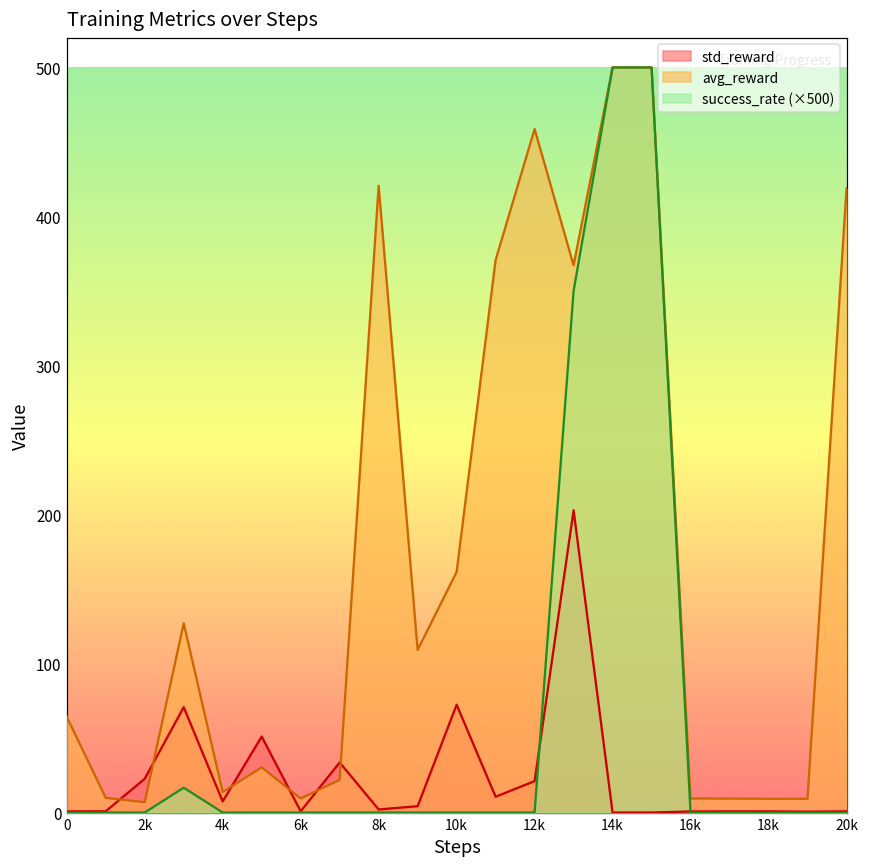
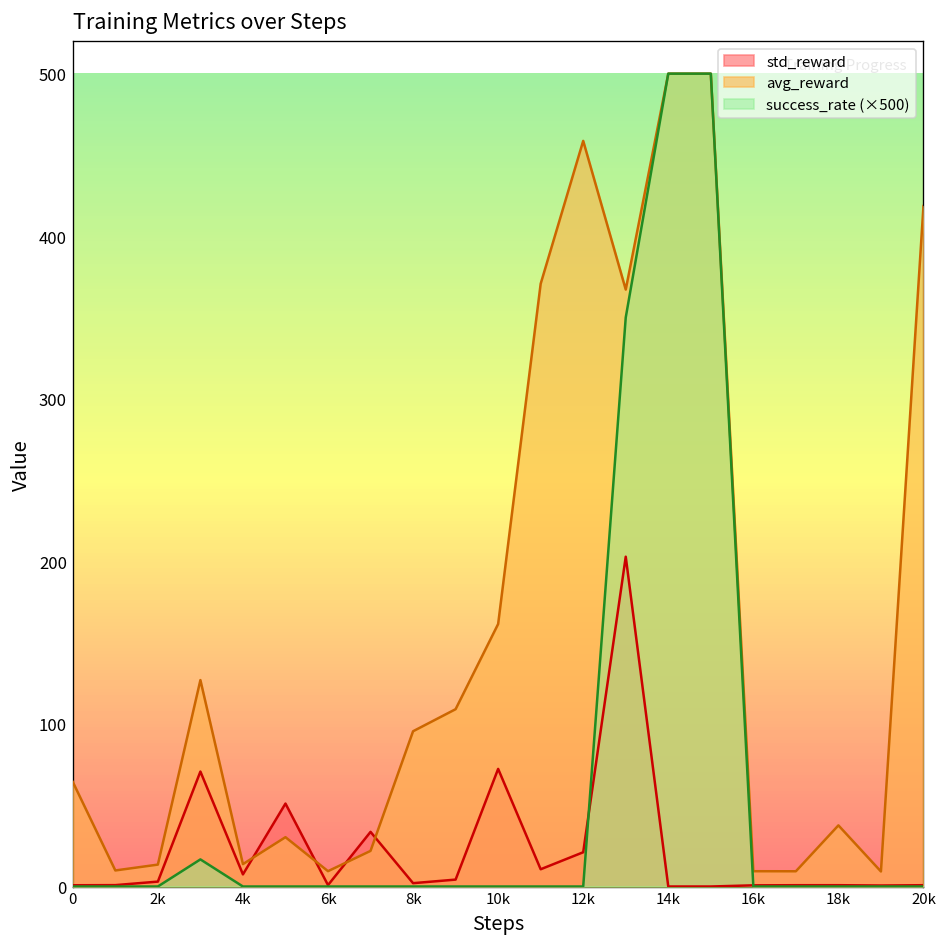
std_reward, 2k: 23 -> 3
avg_reward, 2k: 7 -> 13
avg_reward, 8k: 421 -> 96
avg_reward, 18k: 9 -> 38
